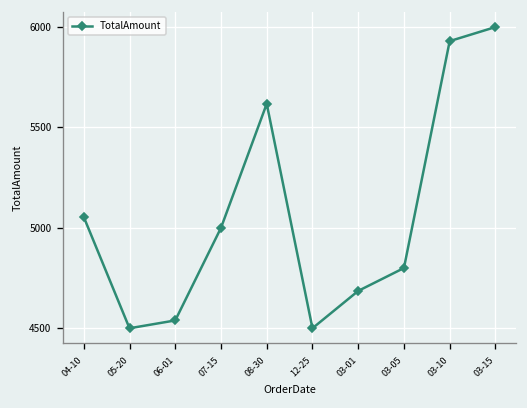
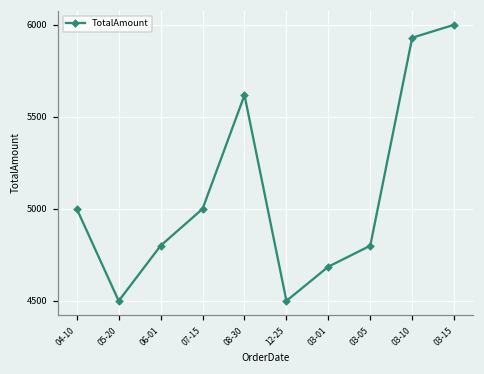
04-10: 5050 -> 5000
06-01: 4540 -> 4800
